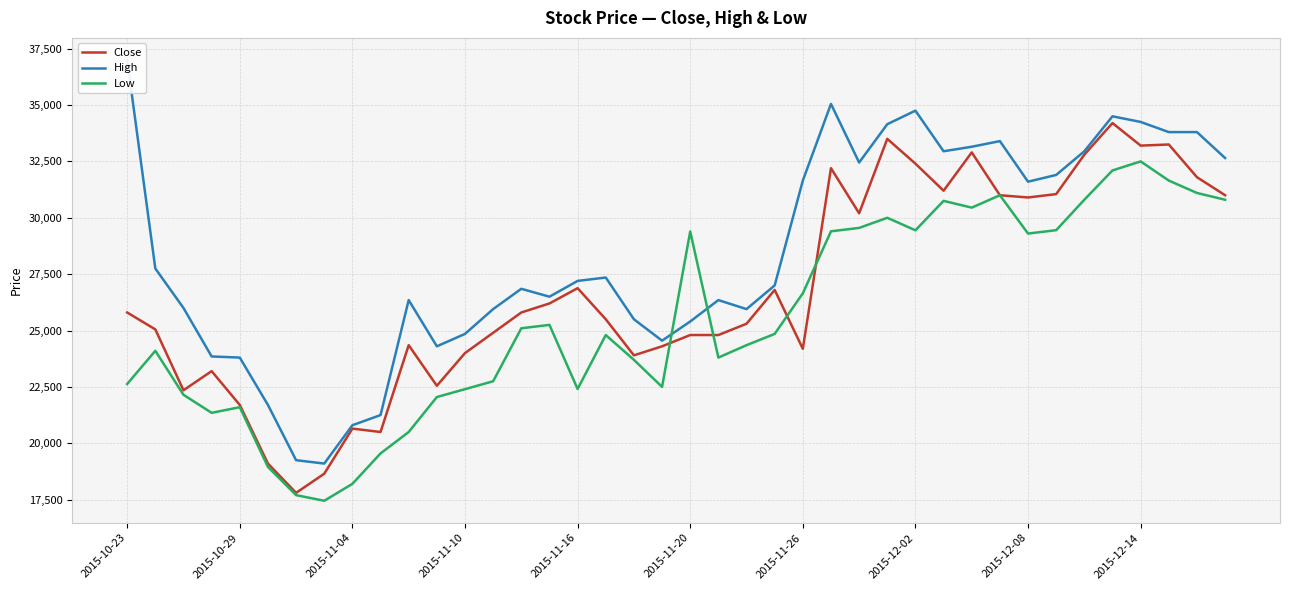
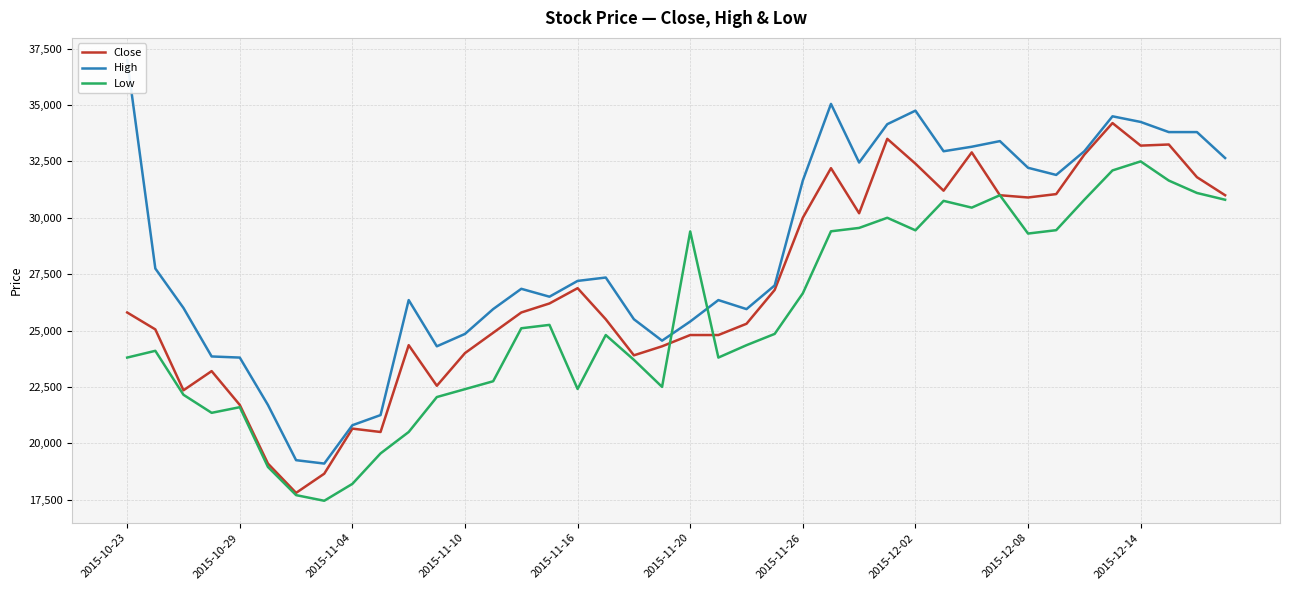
Low, 2015-10-23: 22,600 -> 23,800
Close, 2015-11-26: 24,200 -> 30,000
High, 2015-12-08: 31,600 -> 32,200
